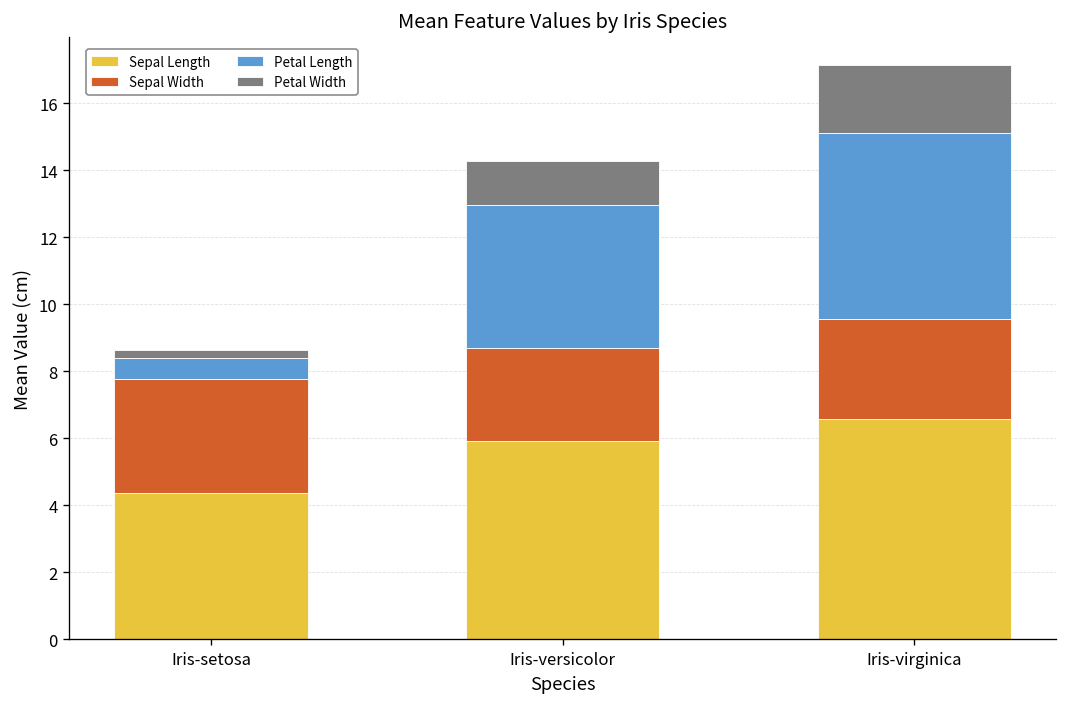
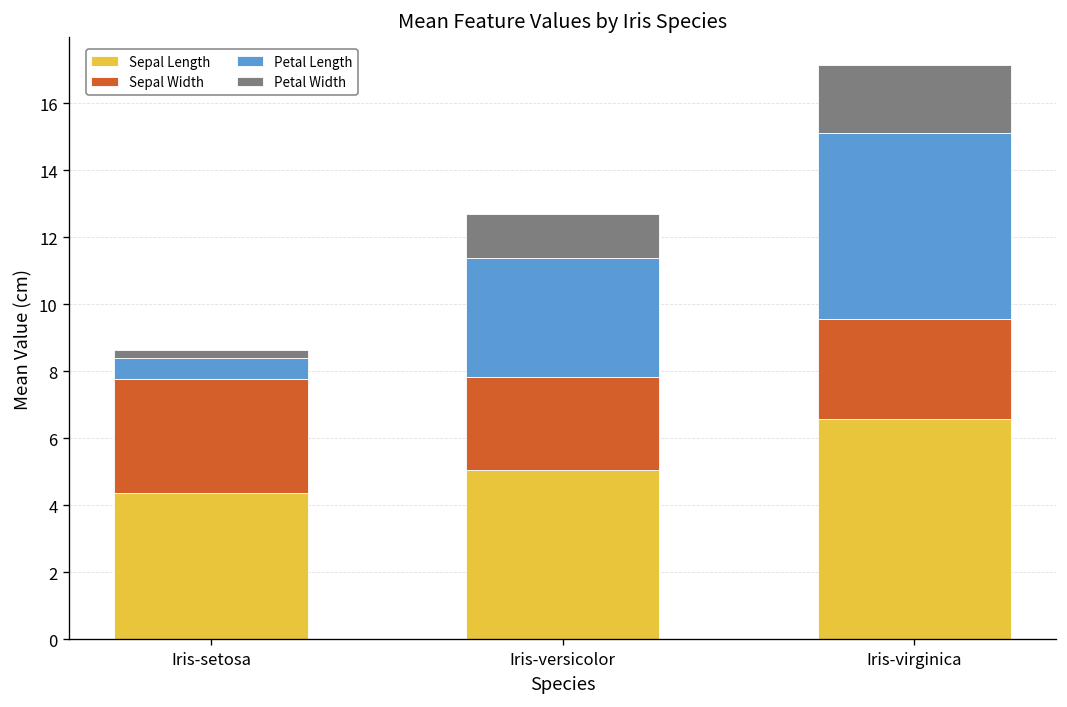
Sepal Length, Iris-versicolor: 5.9 -> 5.1
Petal Length, Iris-versicolor: 4.3 -> 3.5
